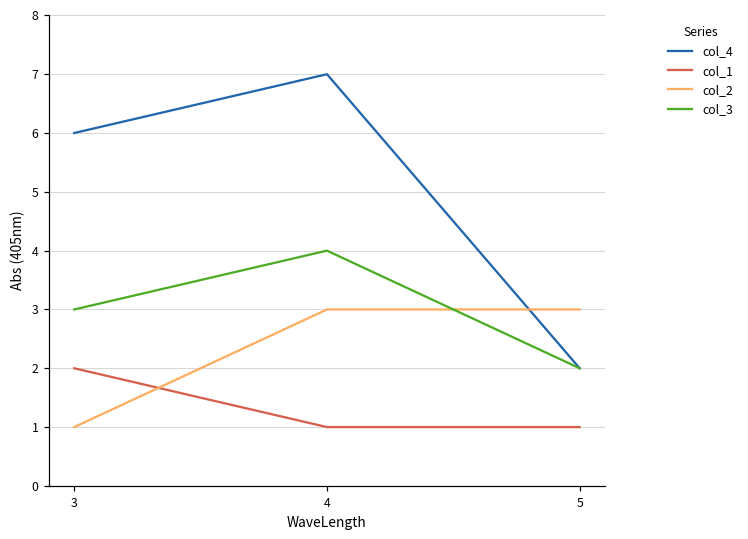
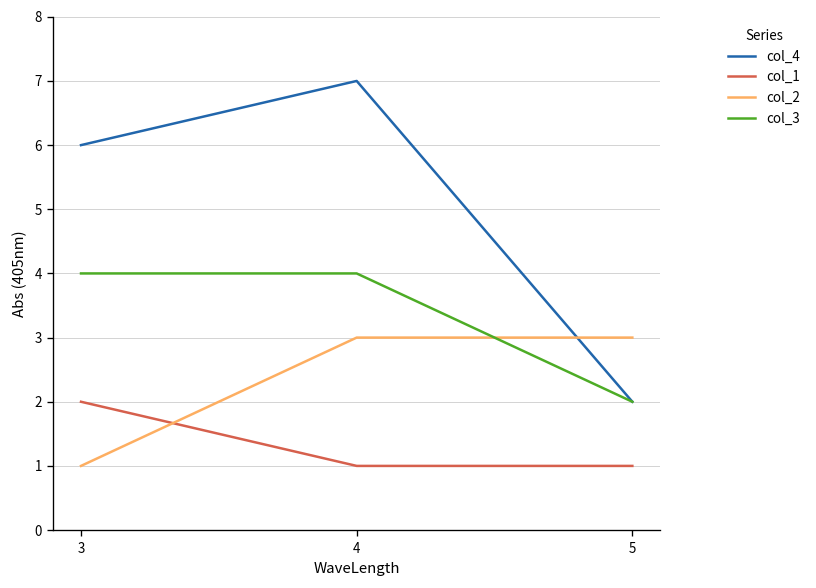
col_3, 3: 3 -> 4
